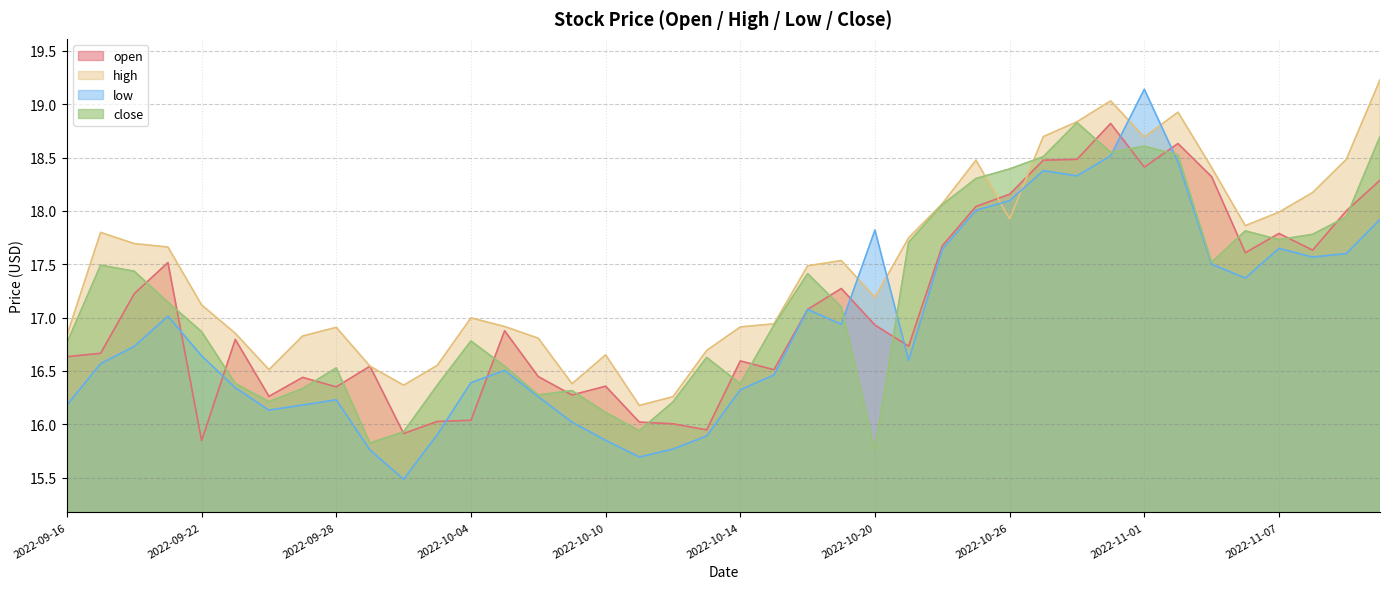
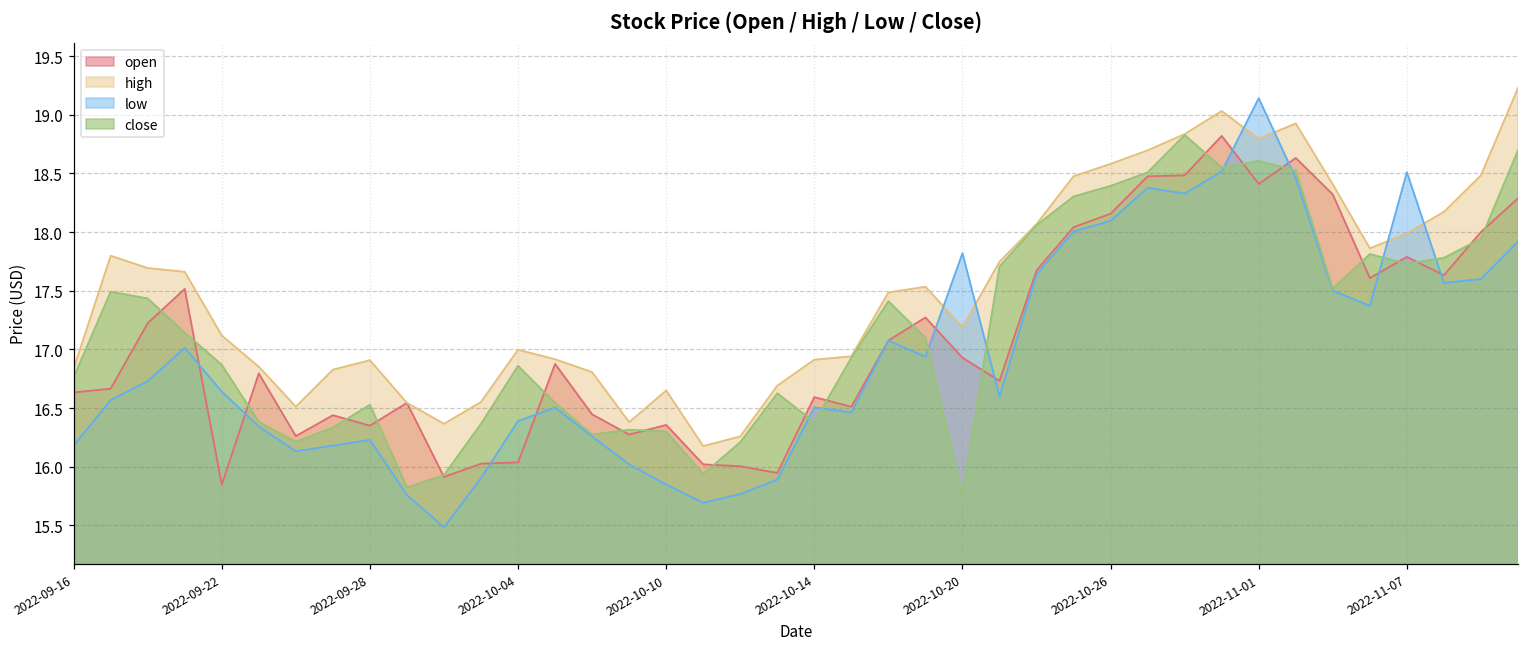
close, 2022-10-04: 16.78 -> 16.86
close, 2022-10-10: 16.11 -> 16.30
low, 2022-10-14: 16.32 -> 16.51
high, 2022-10-26: 17.93 -> 18.58
high, 2022-11-01: 18.69 -> 18.79
low, 2022-11-07: 17.65 -> 18.51
